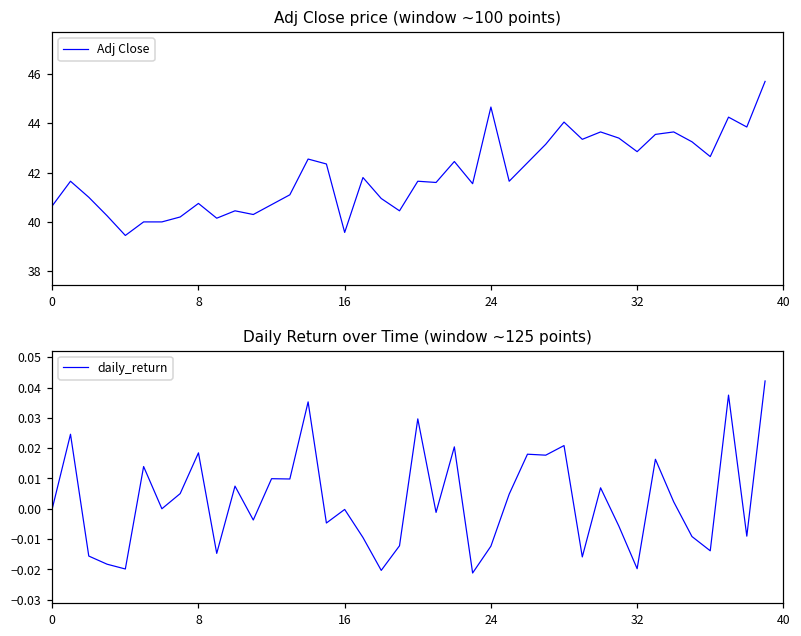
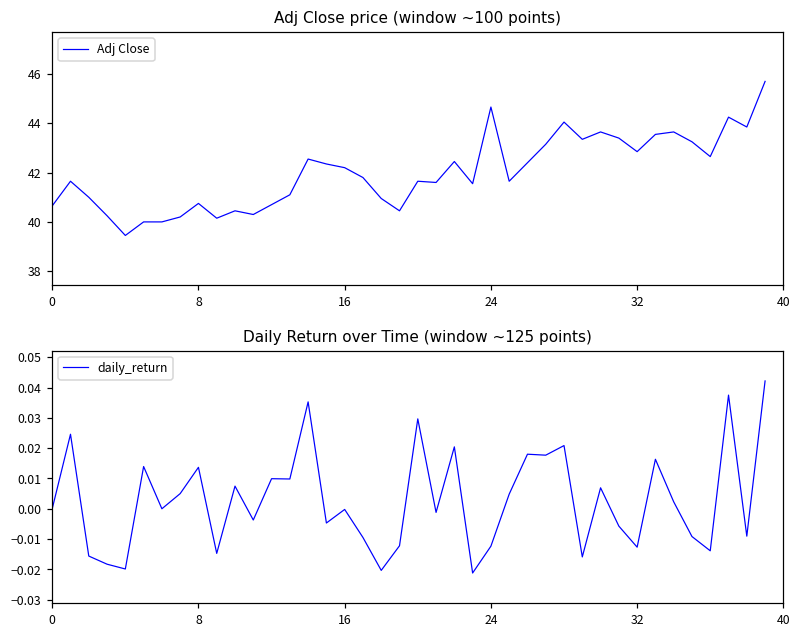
Adj Close price (window ~100 points), 16: 39.6 -> 42.2
Daily Return over Time (window ~125 points), 8: 0.018 -> 0.014
Daily Return over Time (window ~125 points), 32: -0.020 -> -0.013
